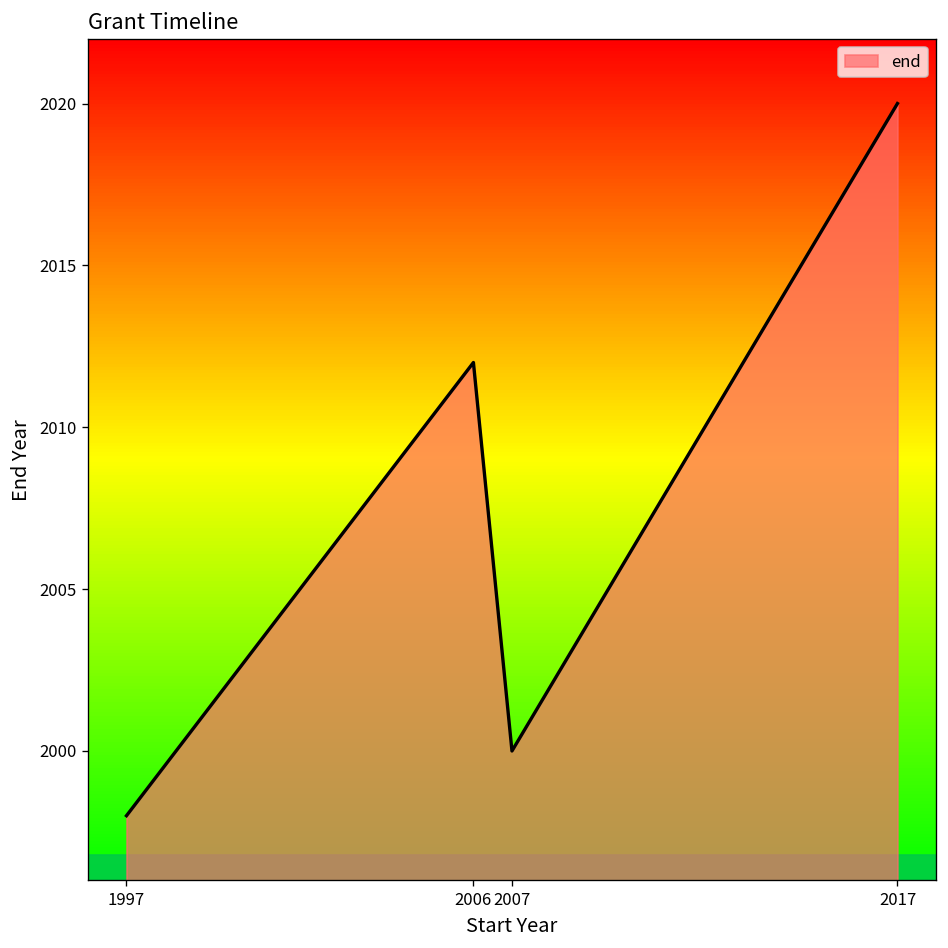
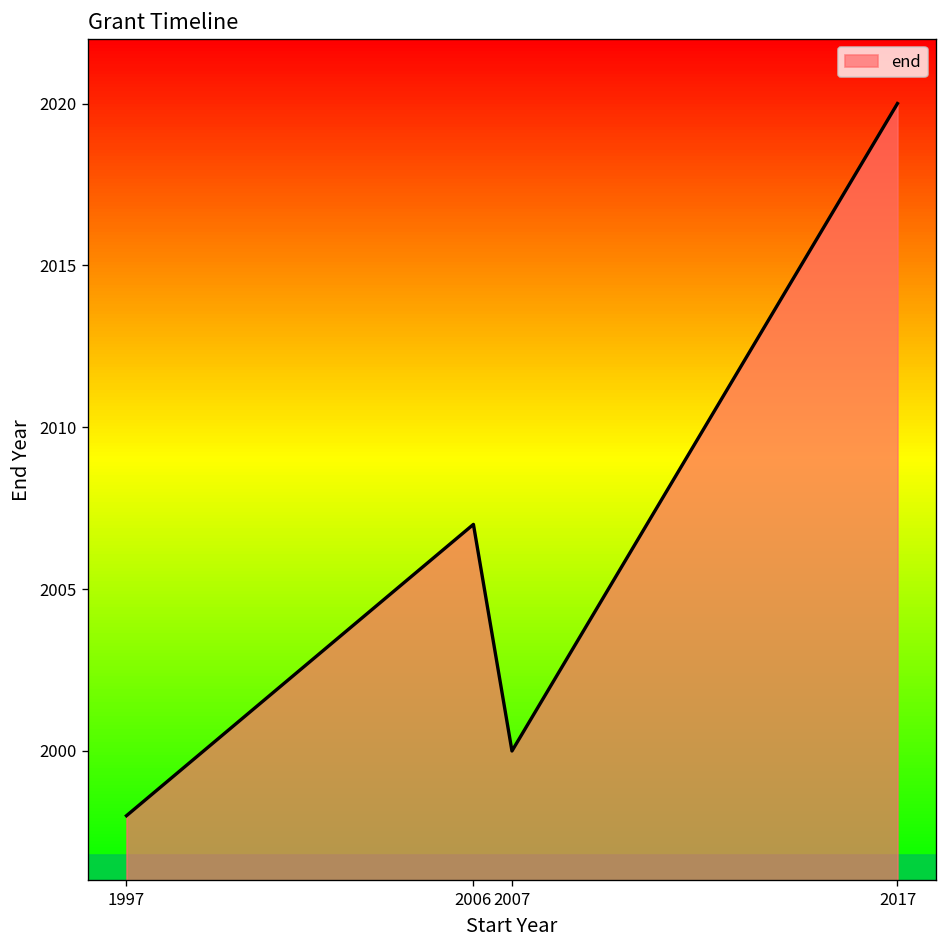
2006: 2012 -> 2007
